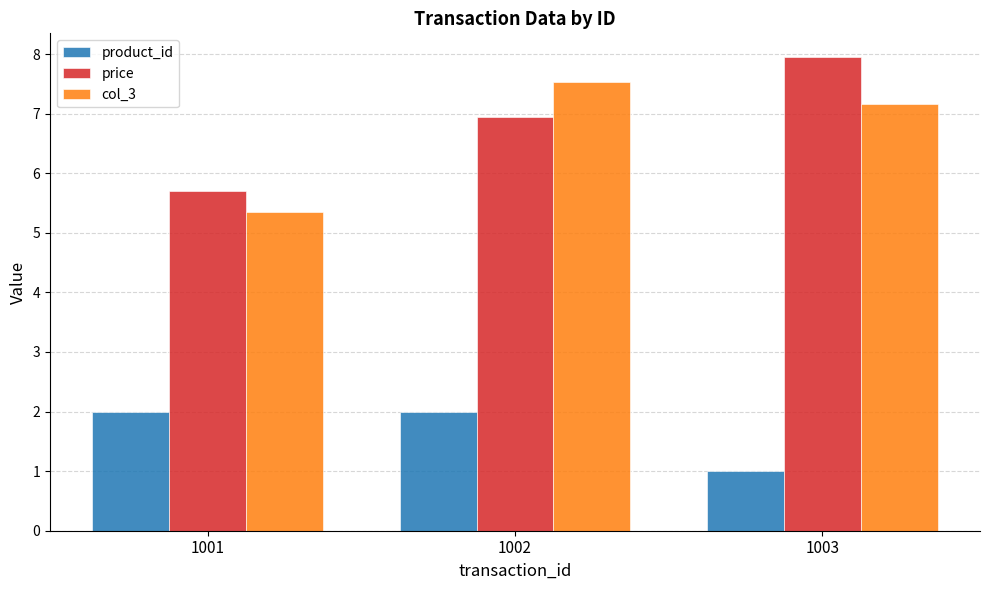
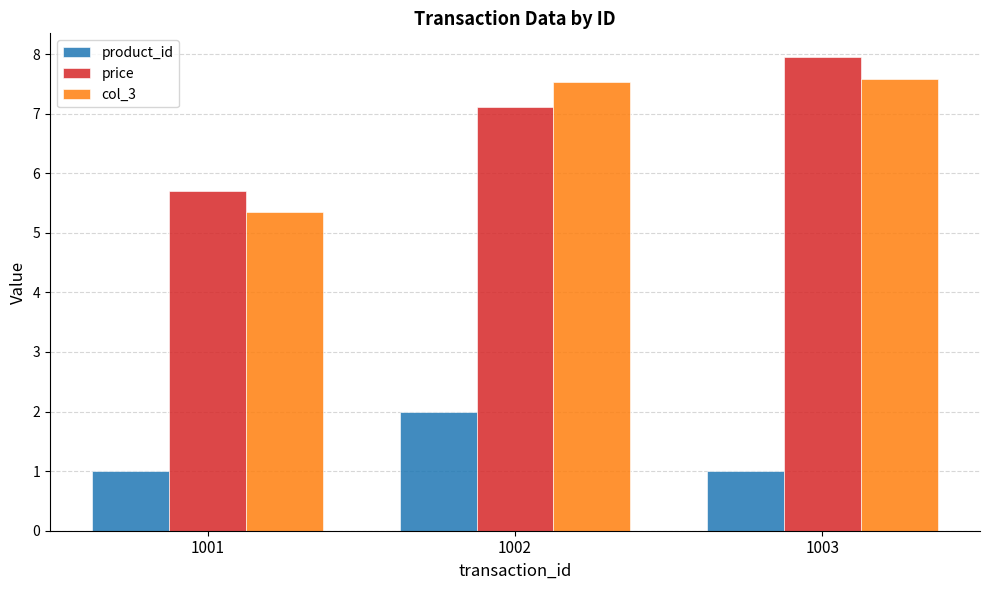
product_id, 1001: 2 -> 1
price, 1002: 7.0 -> 7.1
col_3, 1003: 7.2 -> 7.6
